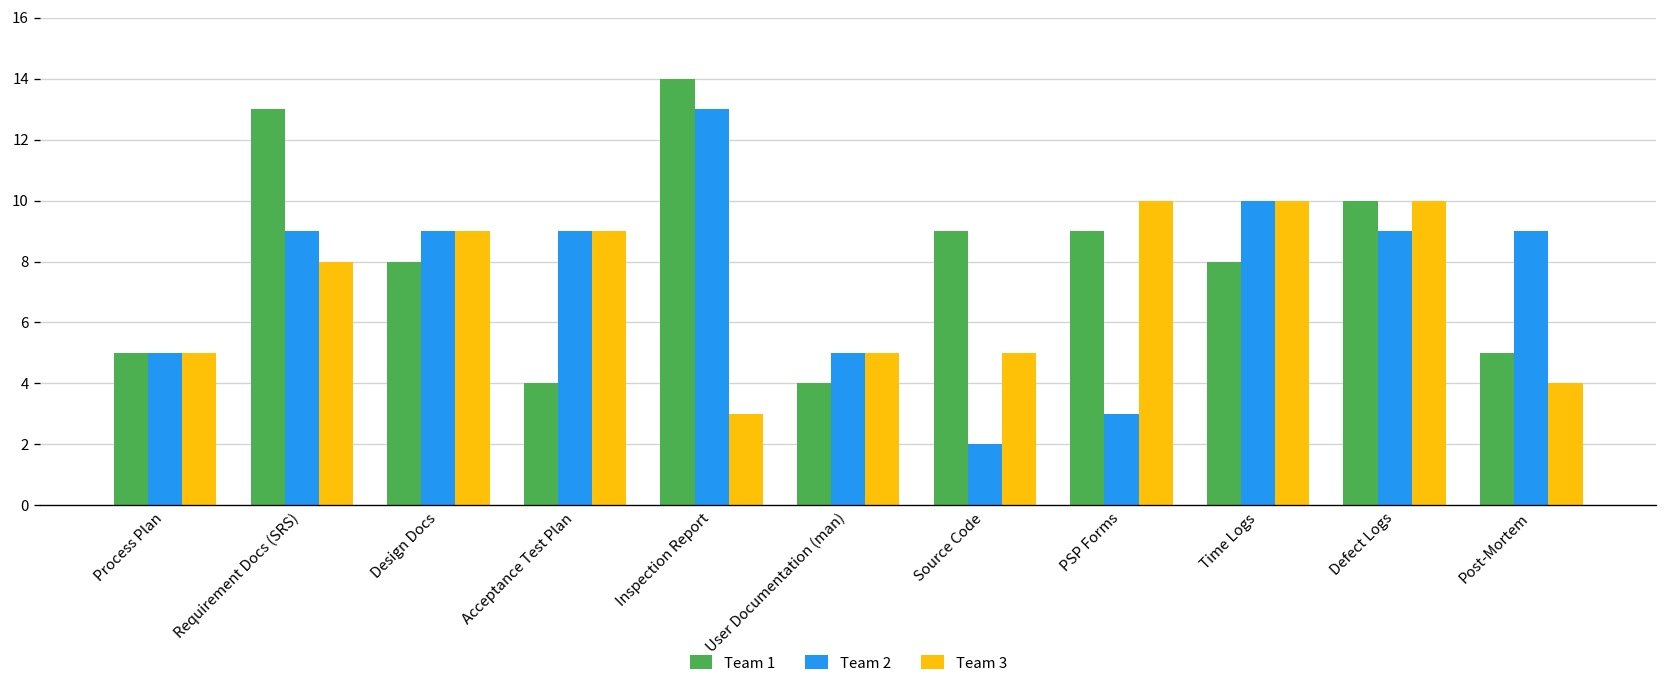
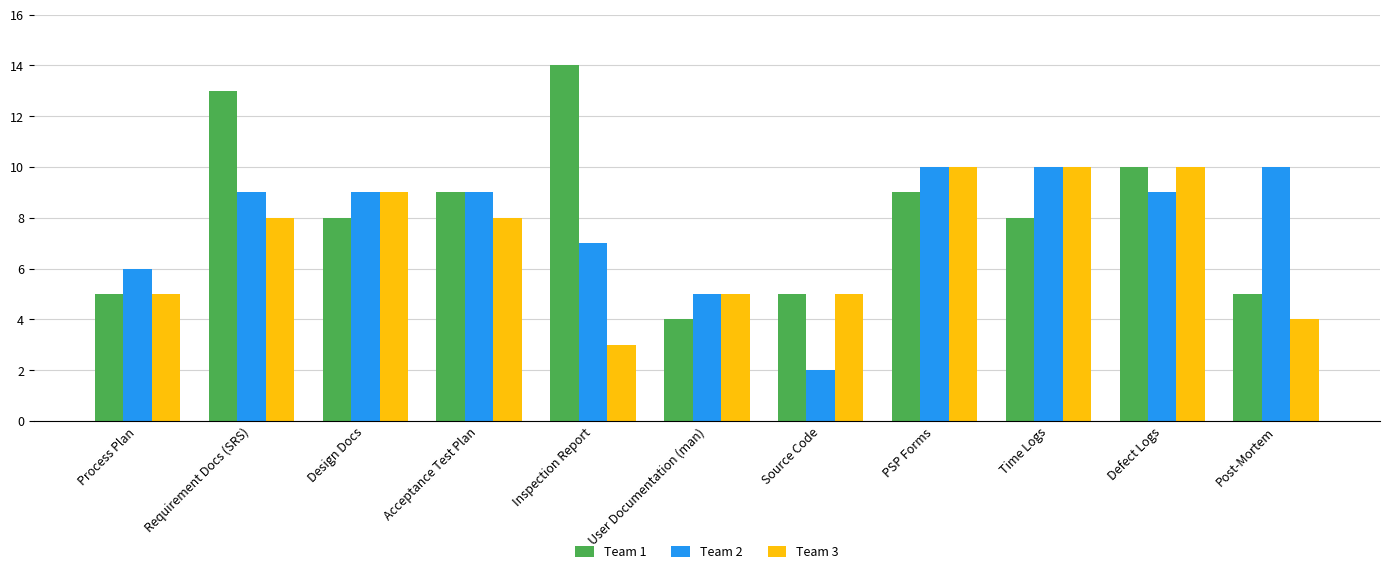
Team 2, Process Plan: 5 -> 6
Team 1, Acceptance Test Plan: 4 -> 9
Team 3, Acceptance Test Plan: 9 -> 8
Team 2, Inspection Report: 13 -> 7
Team 1, Source Code: 9 -> 5
Team 2, PSP Forms: 3 -> 10
Team 2, Post-Mortem: 9 -> 10
